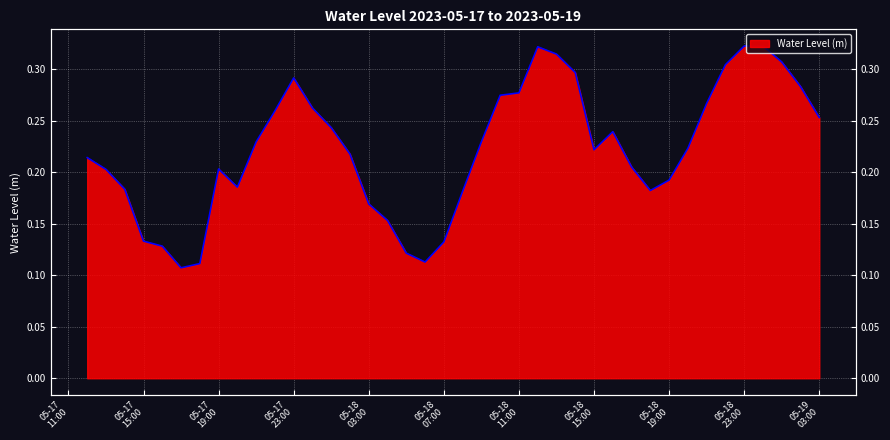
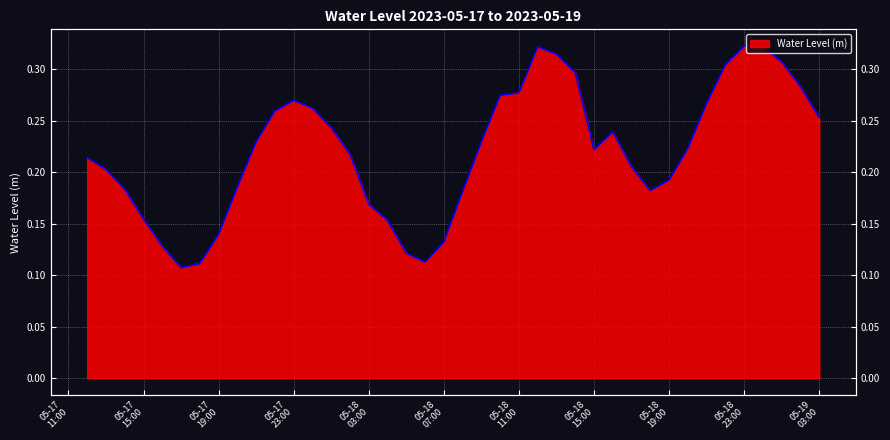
05-17 15:00: 0.133 -> 0.155
05-17 19:00: 0.203 -> 0.140
05-17 23:00: 0.292 -> 0.270
